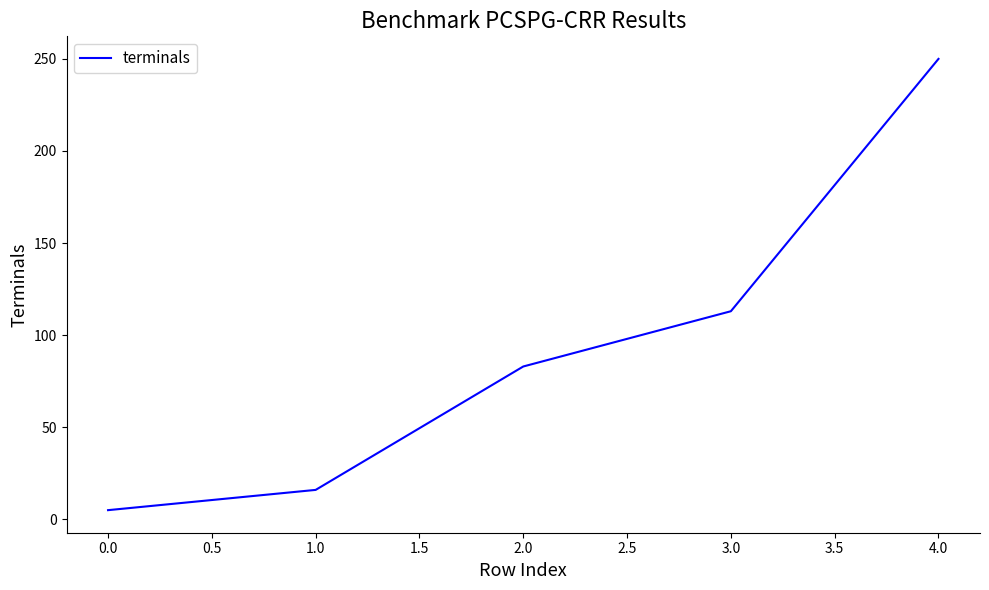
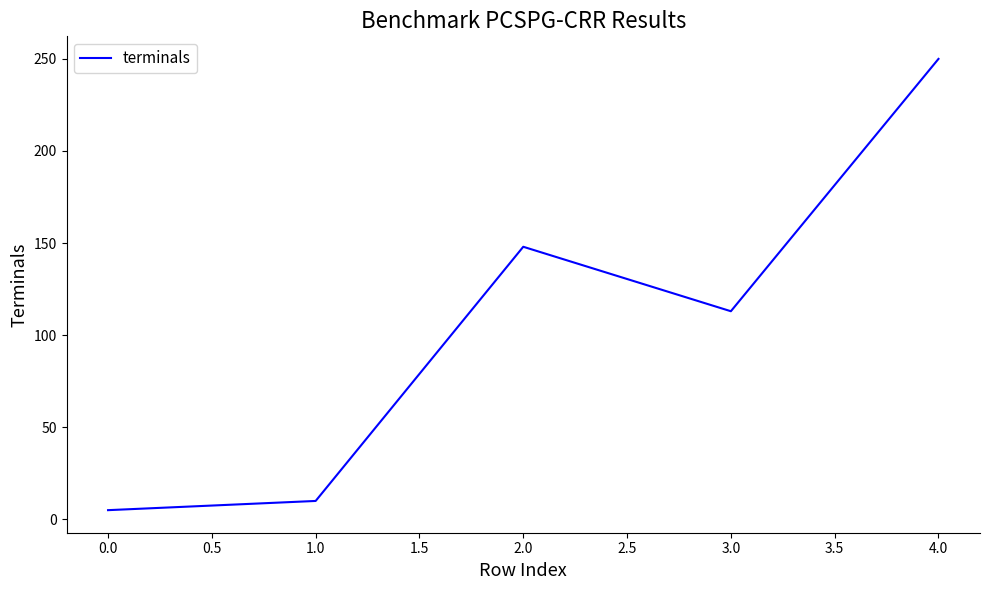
1.0: 16 -> 10
2.0: 83 -> 148
